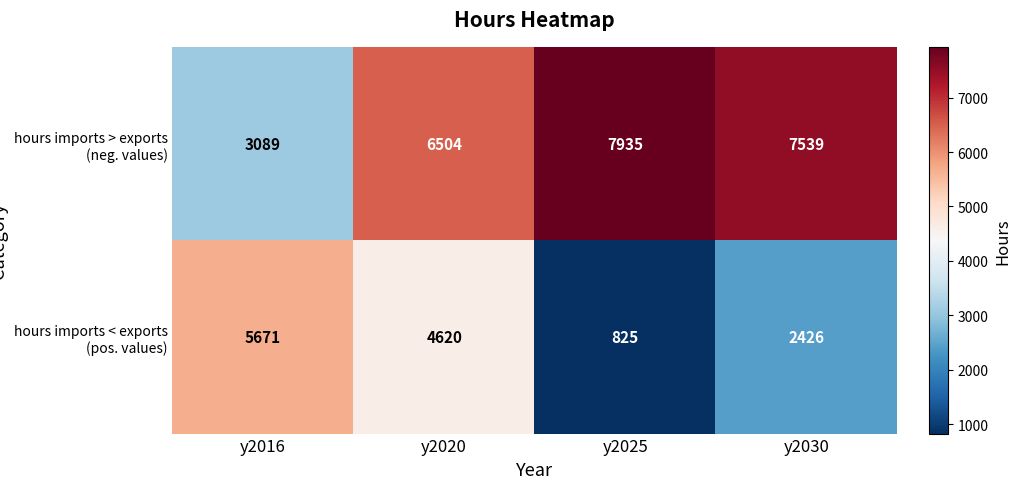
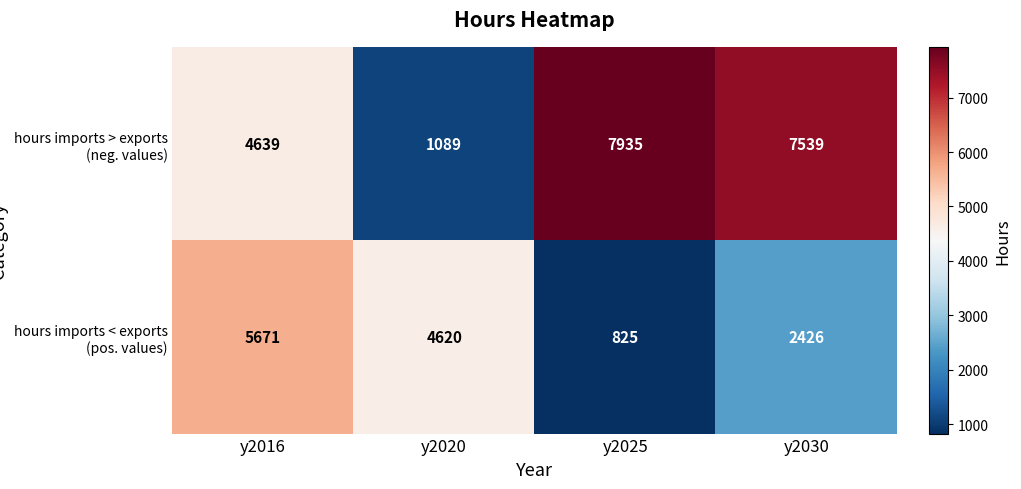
hours imports > exports (neg. values), y2016: 3089 -> 4639
hours imports > exports (neg. values), y2020: 6504 -> 1089
